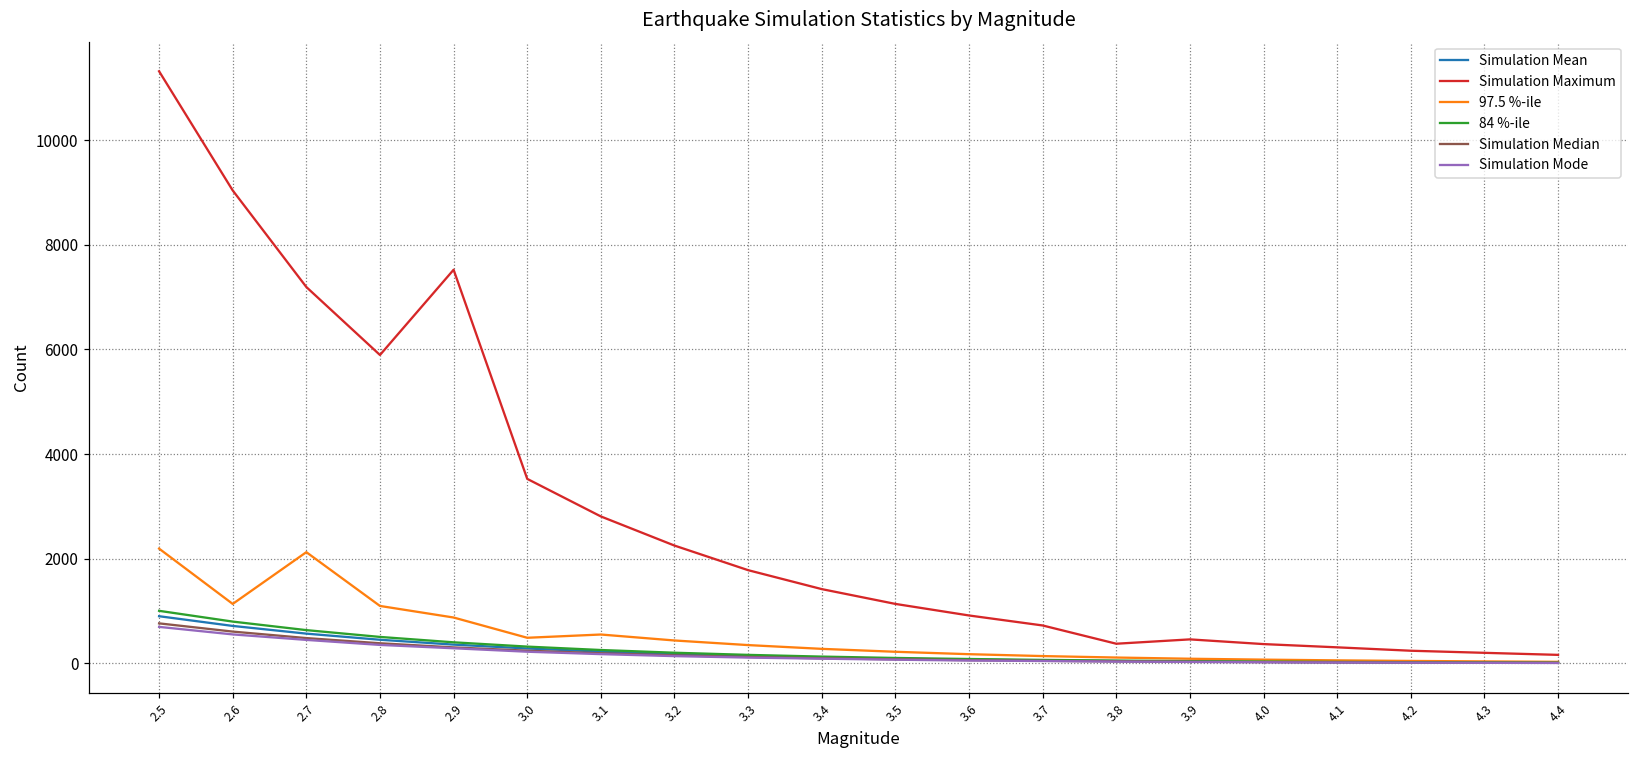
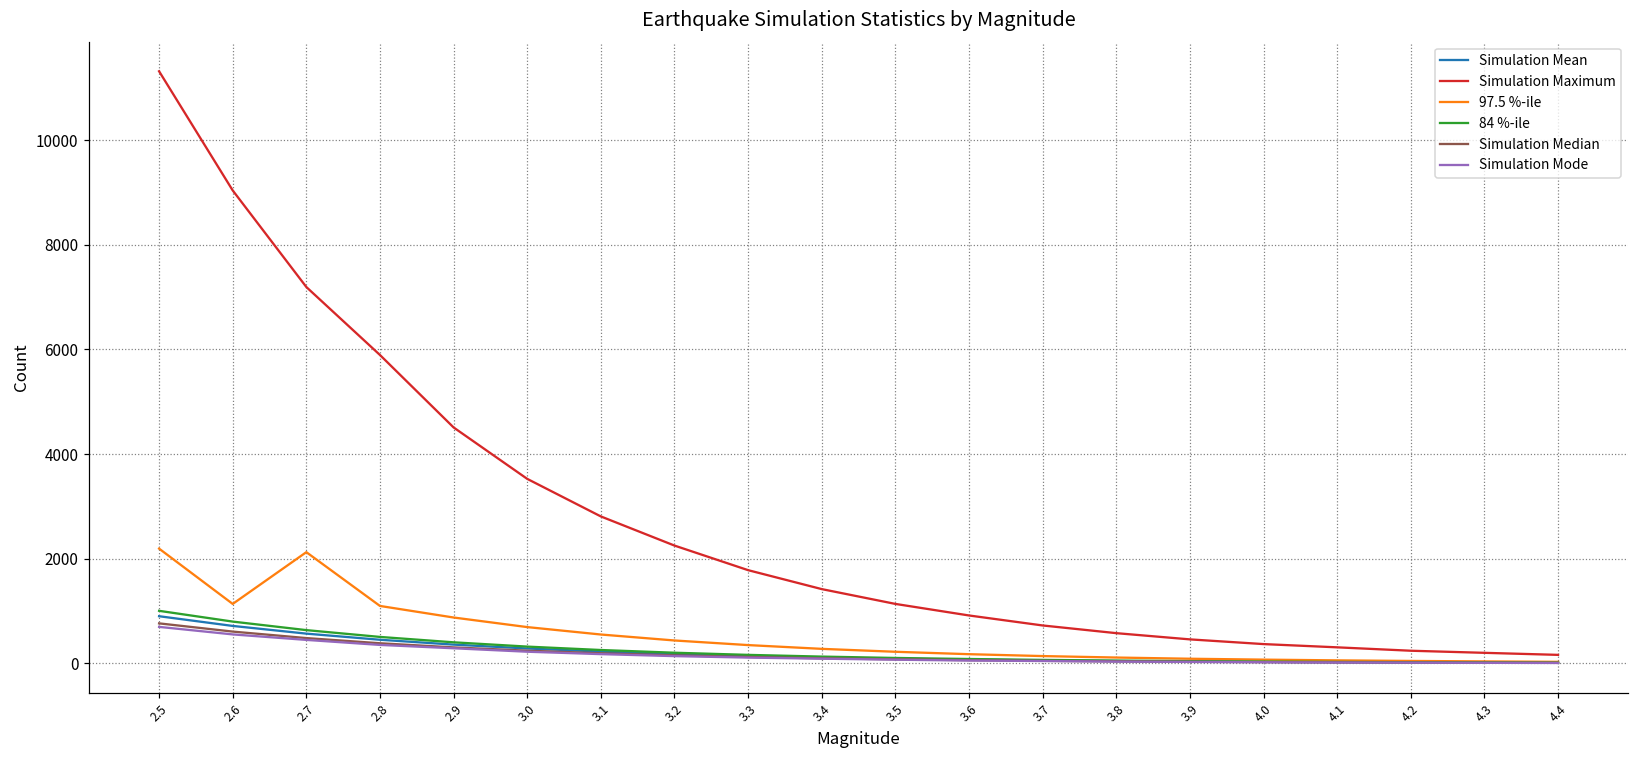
Simulation Maximum, 2.9: 7500 -> 4500
97.5 %-ile, 3.0: 500 -> 700
Simulation Maximum, 3.8: 400 -> 600
